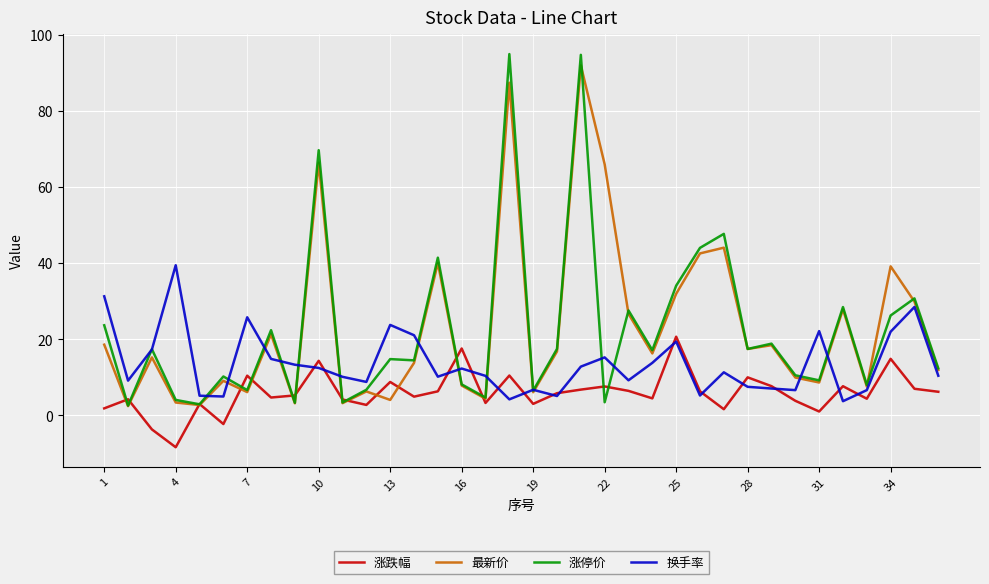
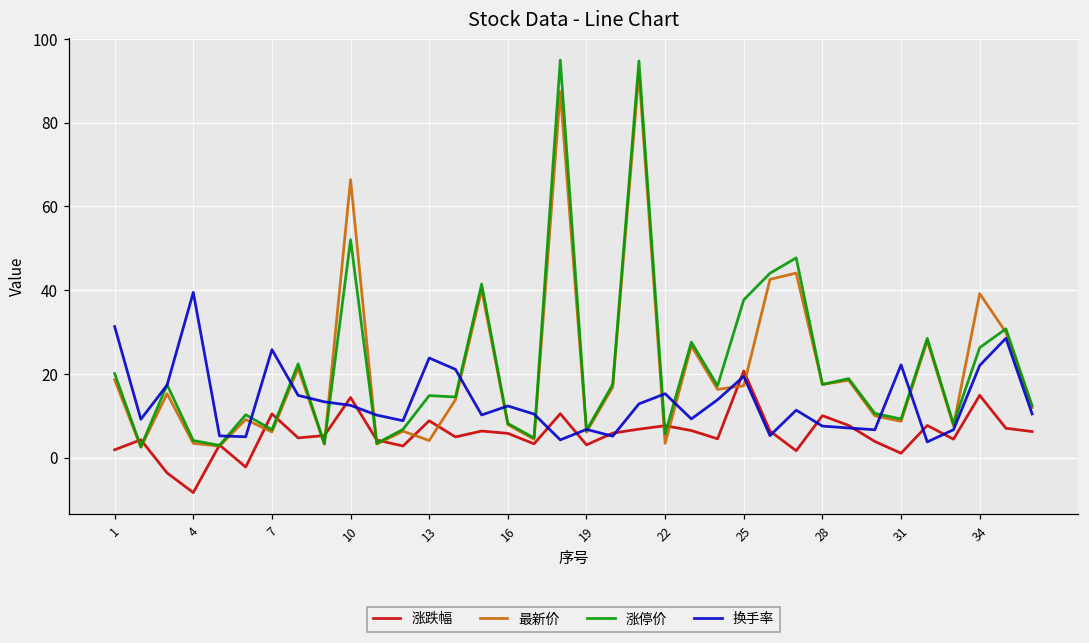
涨停价, 1: 24 -> 20
涨停价, 10: 70 -> 52
涨跌幅, 16: 18 -> 6
最新价, 22: 66 -> 3
涨停价, 22: 3 -> 6
最新价, 25: 32 -> 17
涨停价, 25: 34 -> 38
